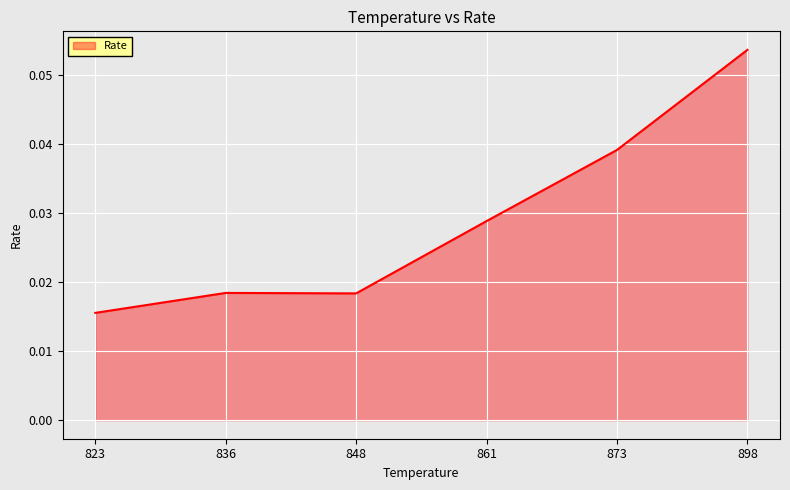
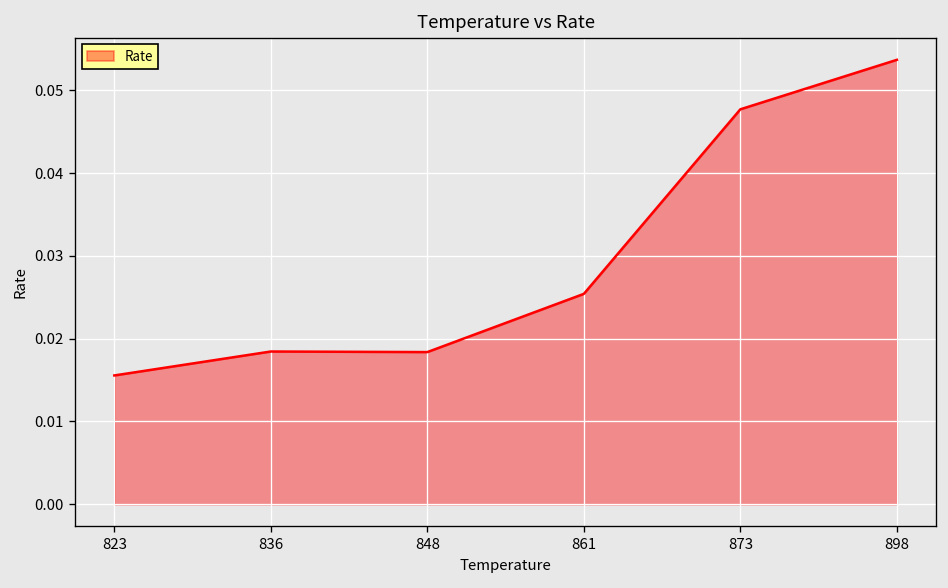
861: 0.029 -> 0.025
873: 0.039 -> 0.048
